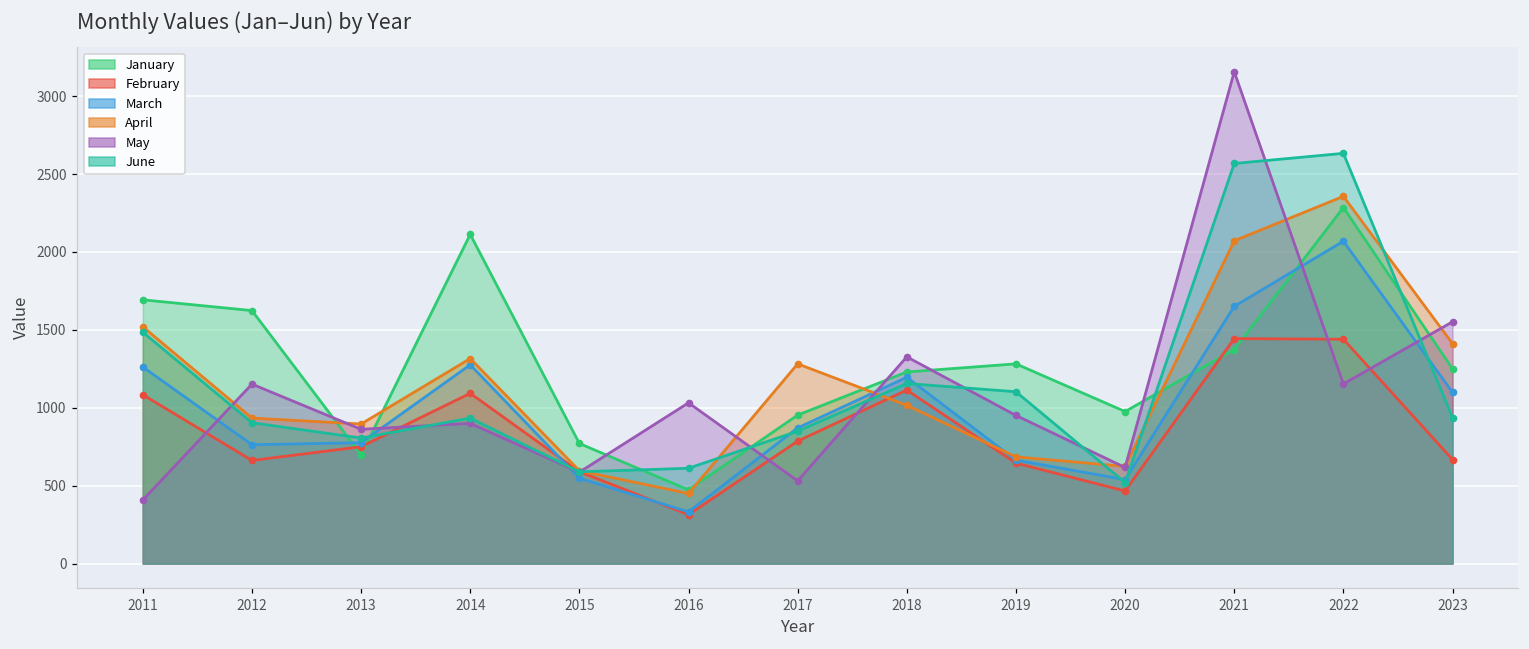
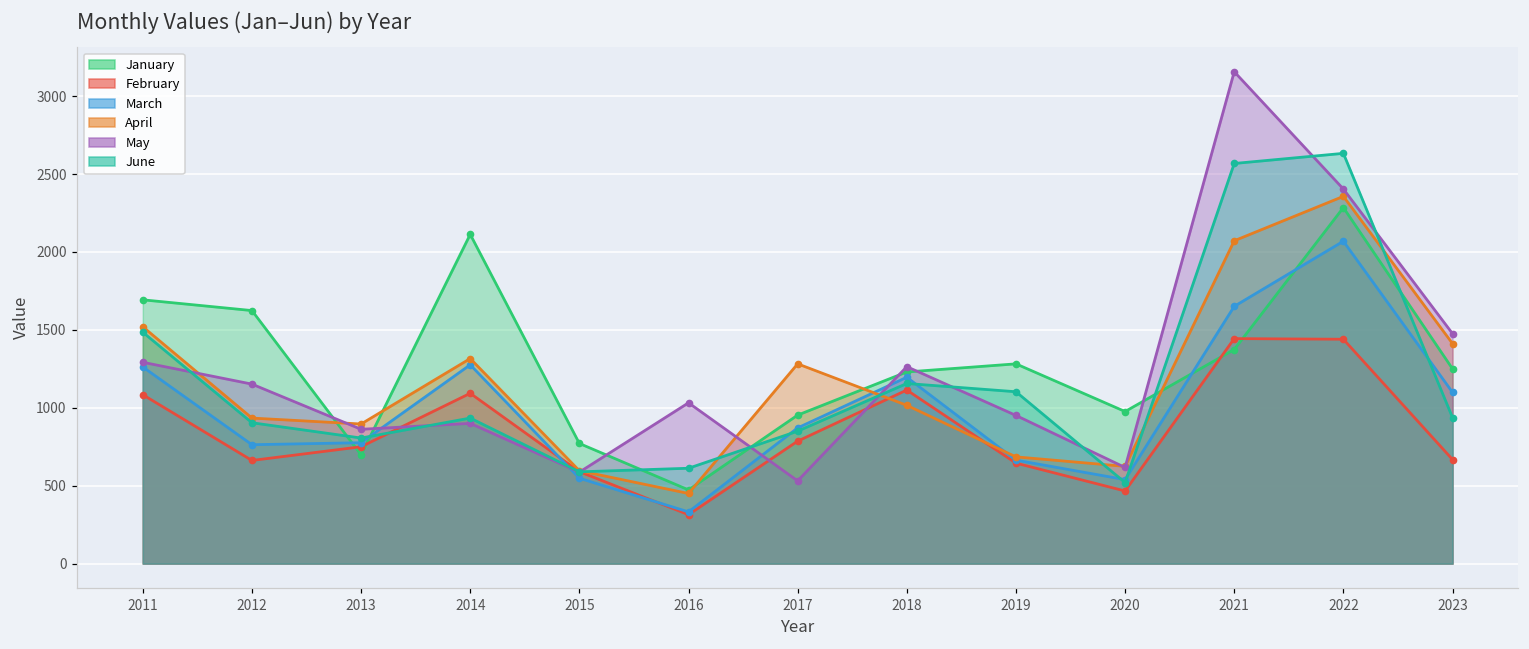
May, 2011: 410 -> 1290
May, 2018: 1330 -> 1260
May, 2022: 1150 -> 2400
May, 2023: 1550 -> 1480
